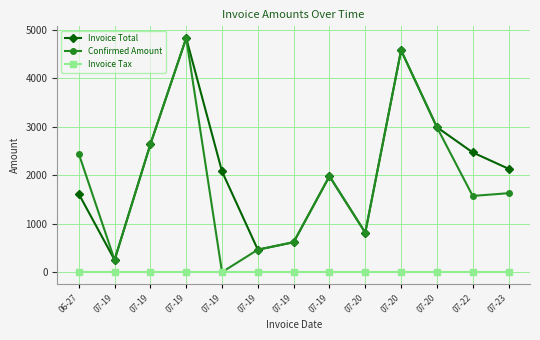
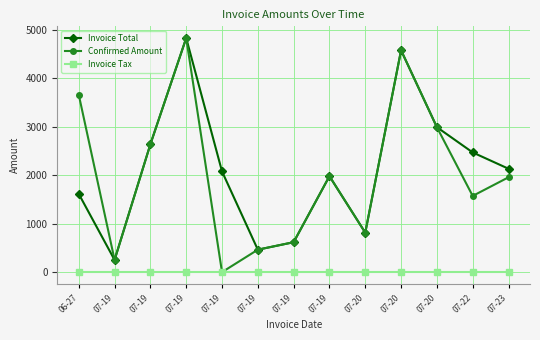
Confirmed Amount, 06-27: 2400 -> 3700
Confirmed Amount, 07-23: 1600 -> 2000
